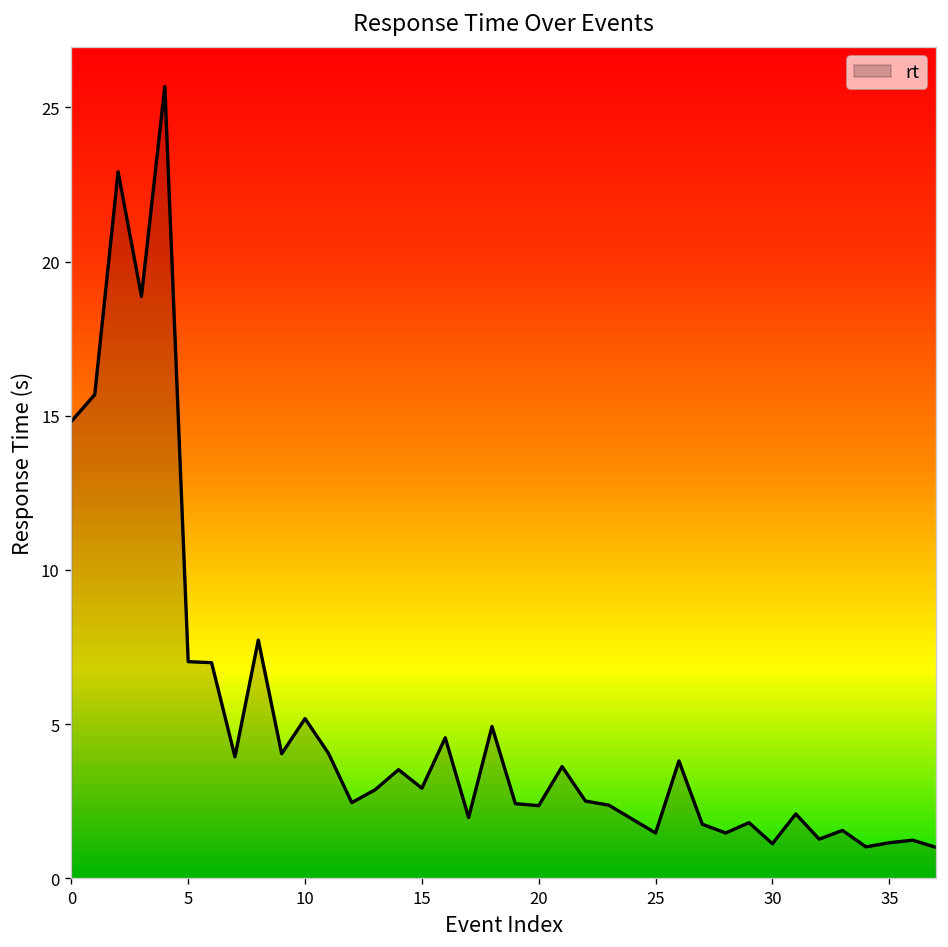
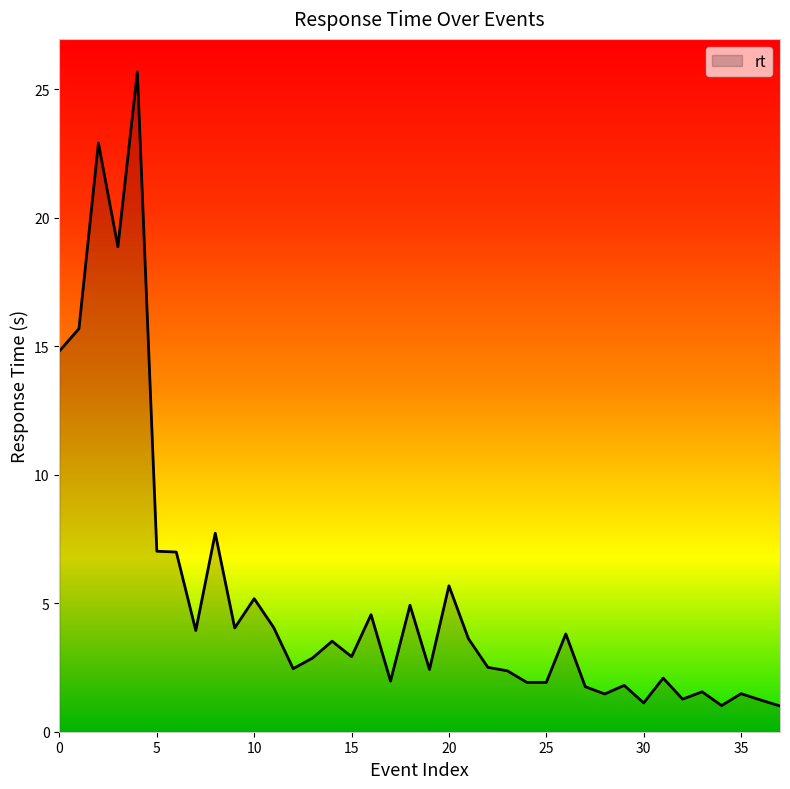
20: 2.4 -> 5.7
25: 1.5 -> 1.9
35: 1.2 -> 1.5
